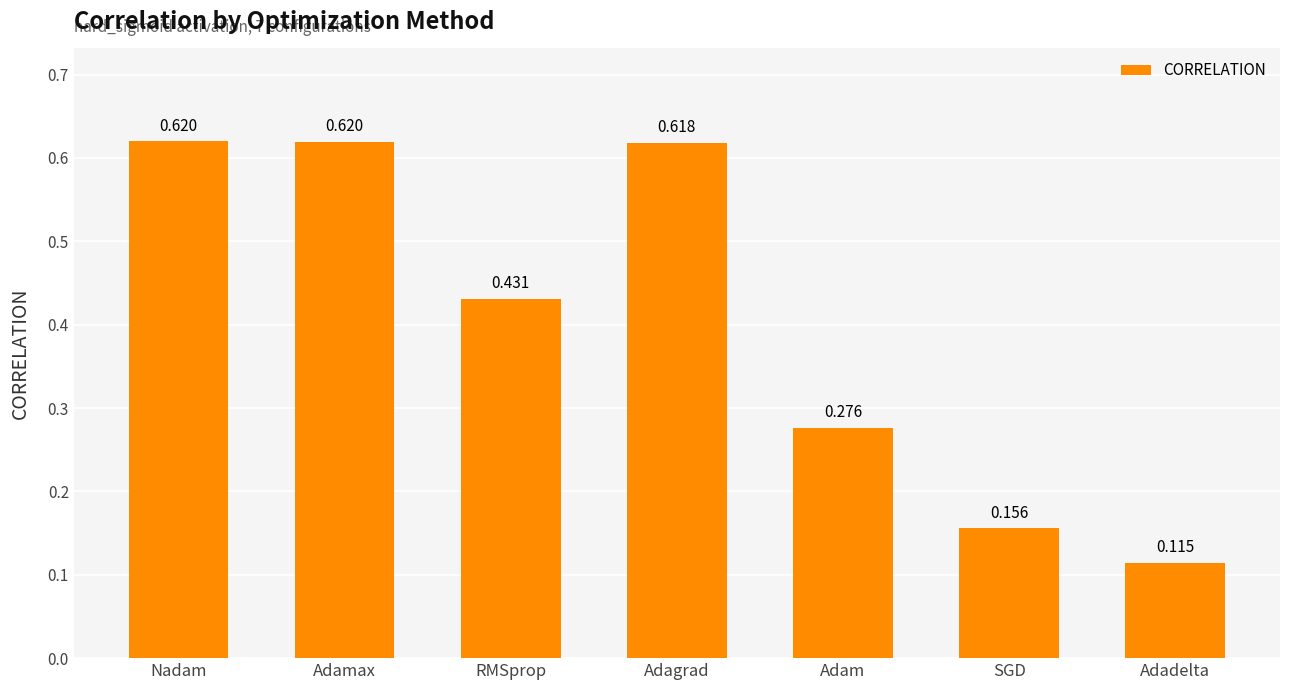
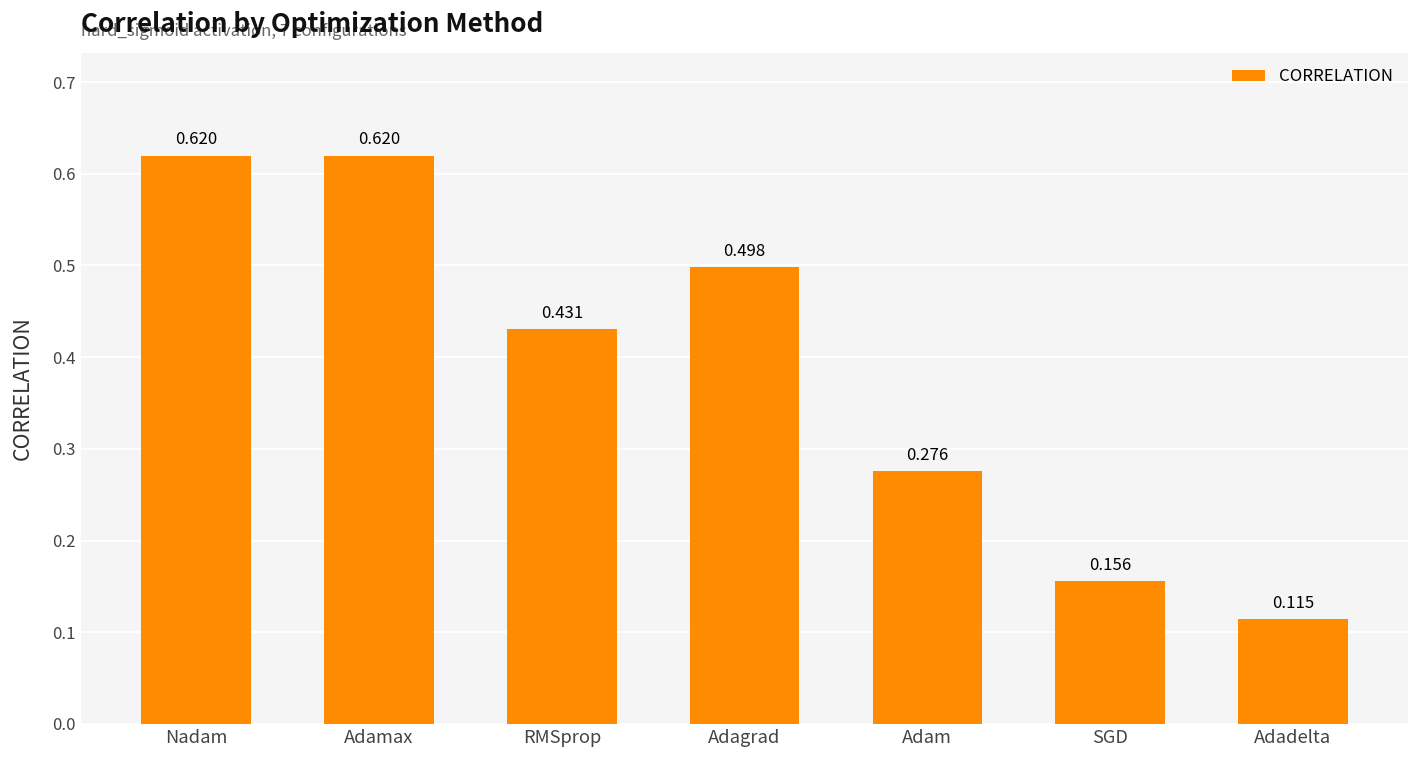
Adagrad: 0.618 -> 0.498
